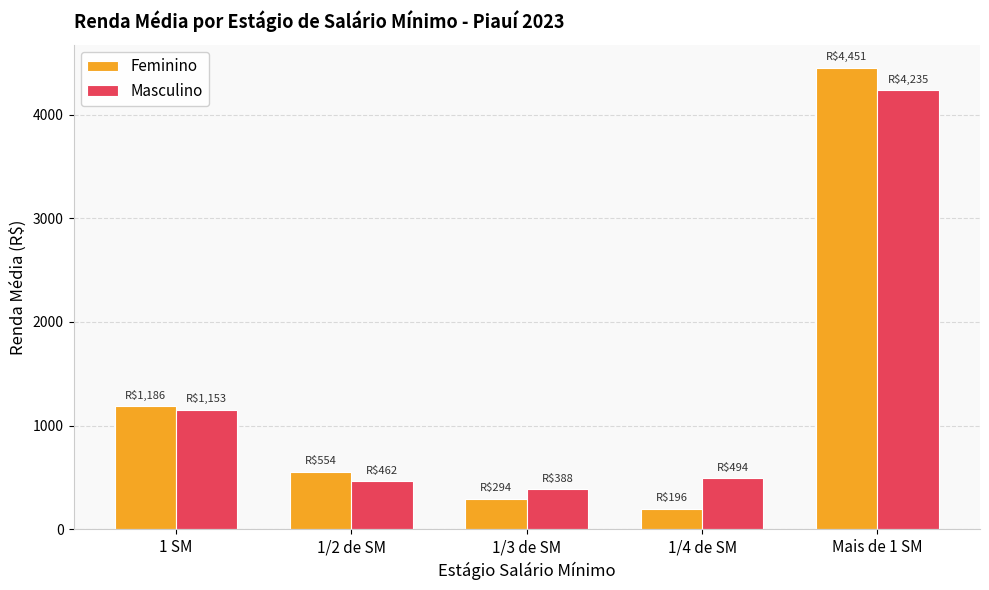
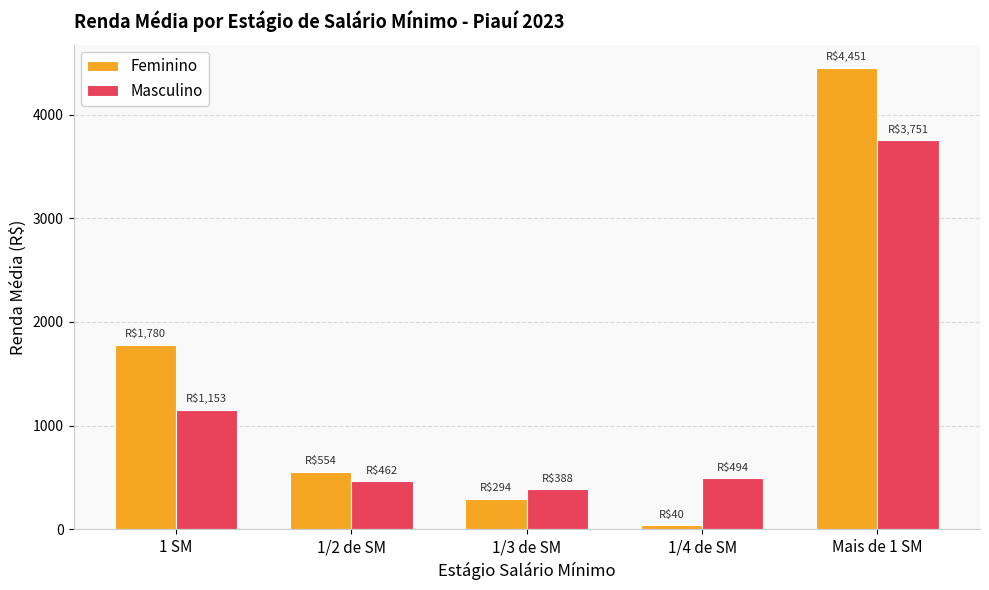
Feminino, 1 SM: $1,186 -> $1,780
Feminino, 1/4 de SM: $196 -> $40
Masculino, Mais de 1 SM: $4,235 -> $3,751
